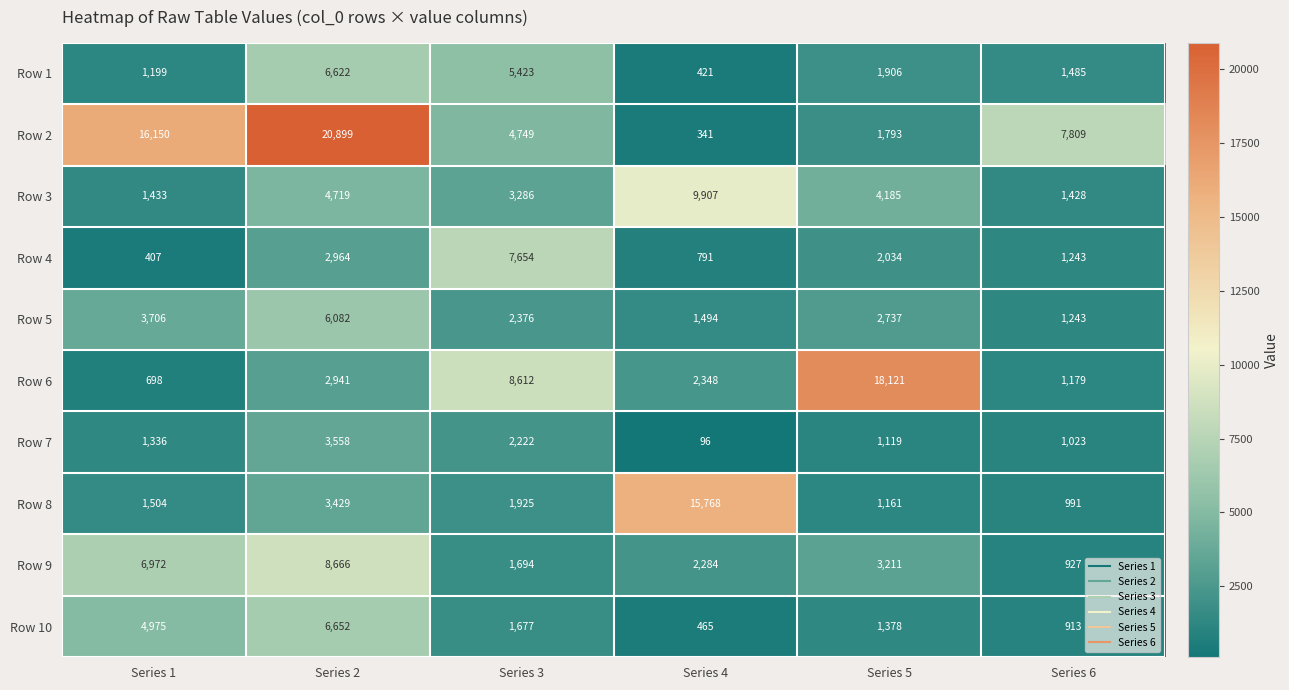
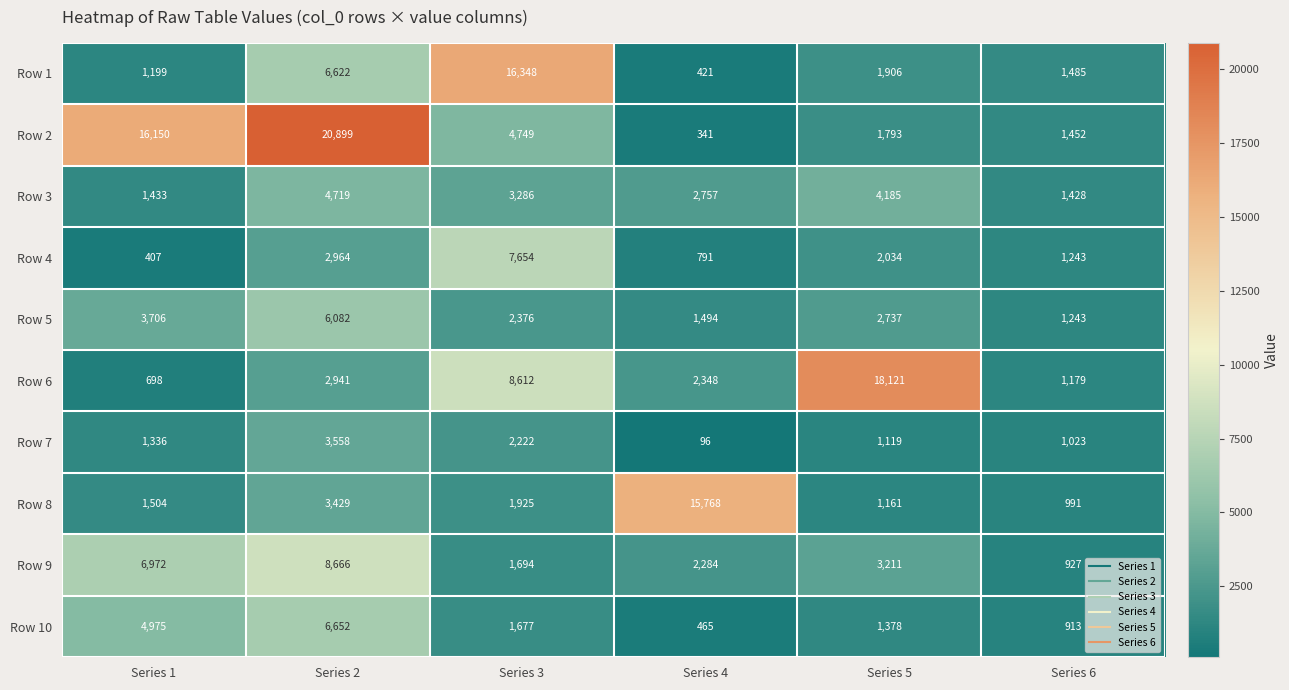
Row 1, Series 3: 5,423 -> 16,348
Row 2, Series 6: 7,809 -> 1,452
Row 3, Series 4: 9,907 -> 2,757
